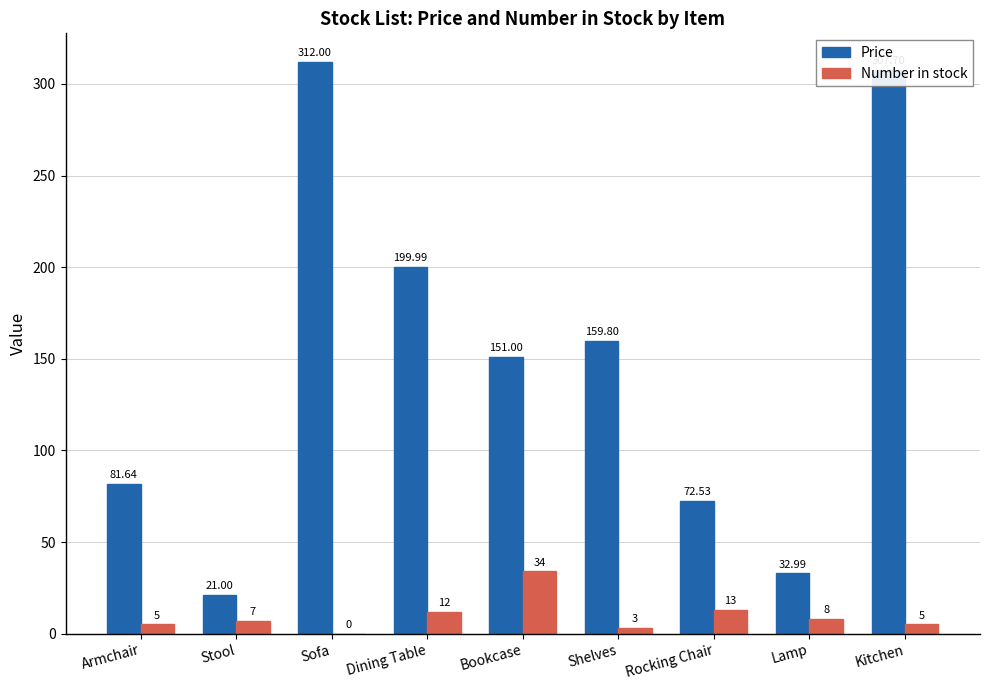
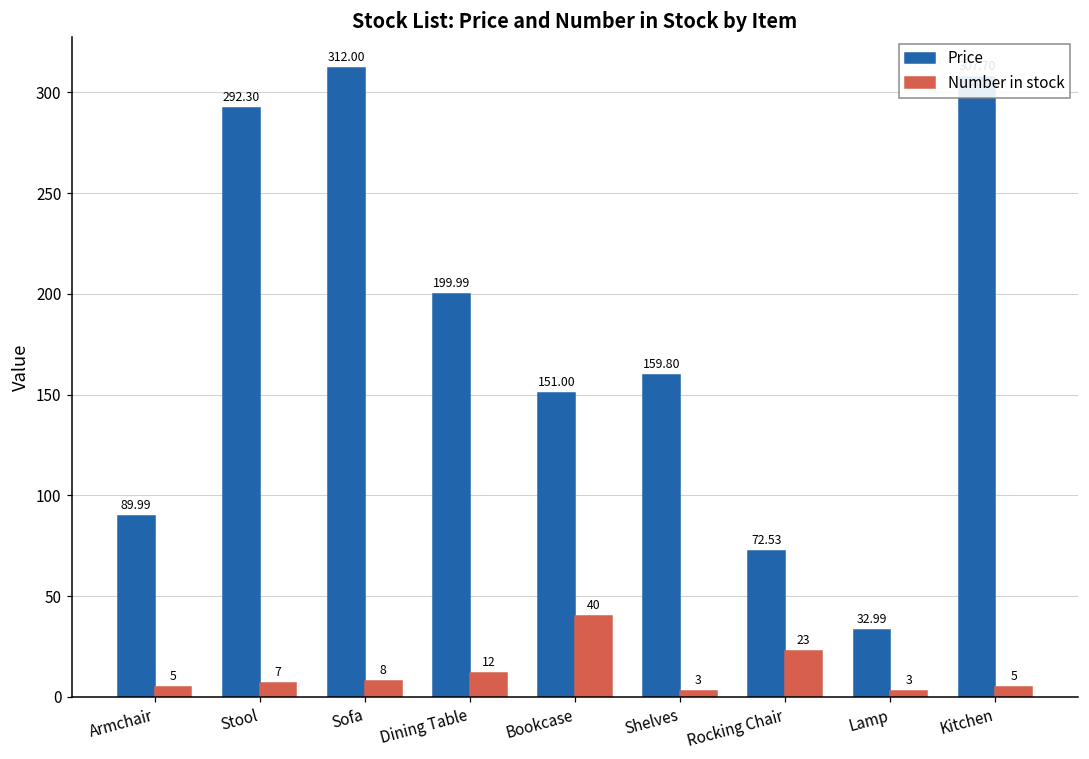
Price, Armchair: 81.64 -> 89.99
Price, Stool: 21.00 -> 292.30
Number in stock, Sofa: 0 -> 8
Number in stock, Bookcase: 34 -> 40
Number in stock, Rocking Chair: 13 -> 23
Number in stock, Lamp: 8 -> 3
